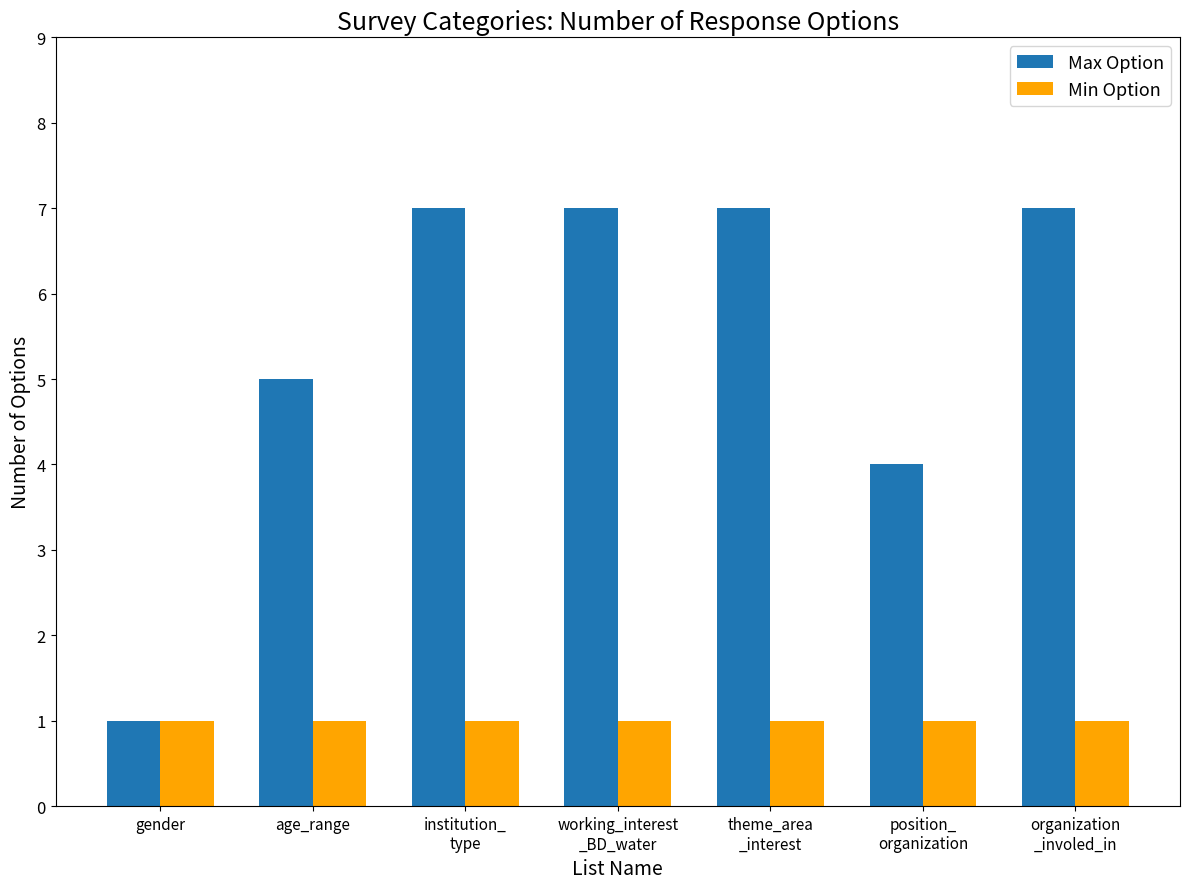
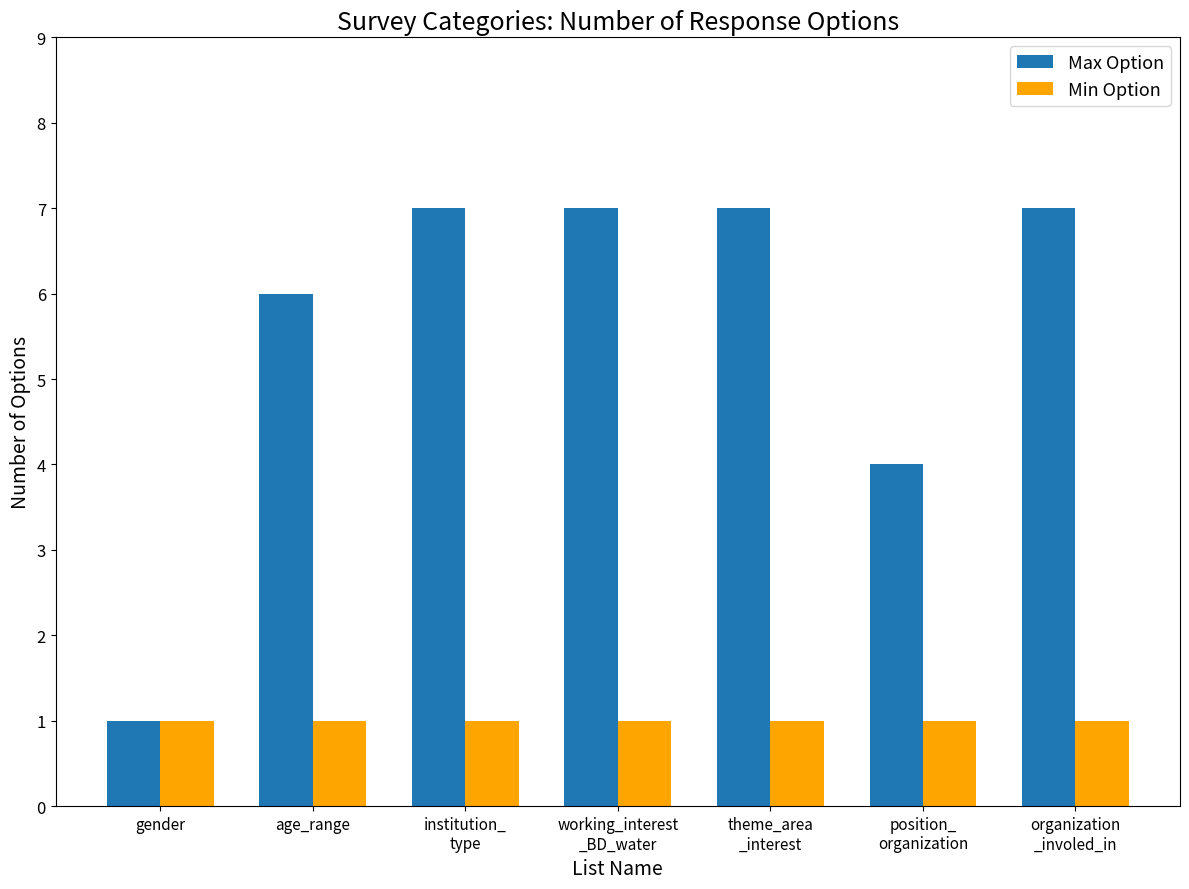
Max Option, age_range: 5 -> 6
